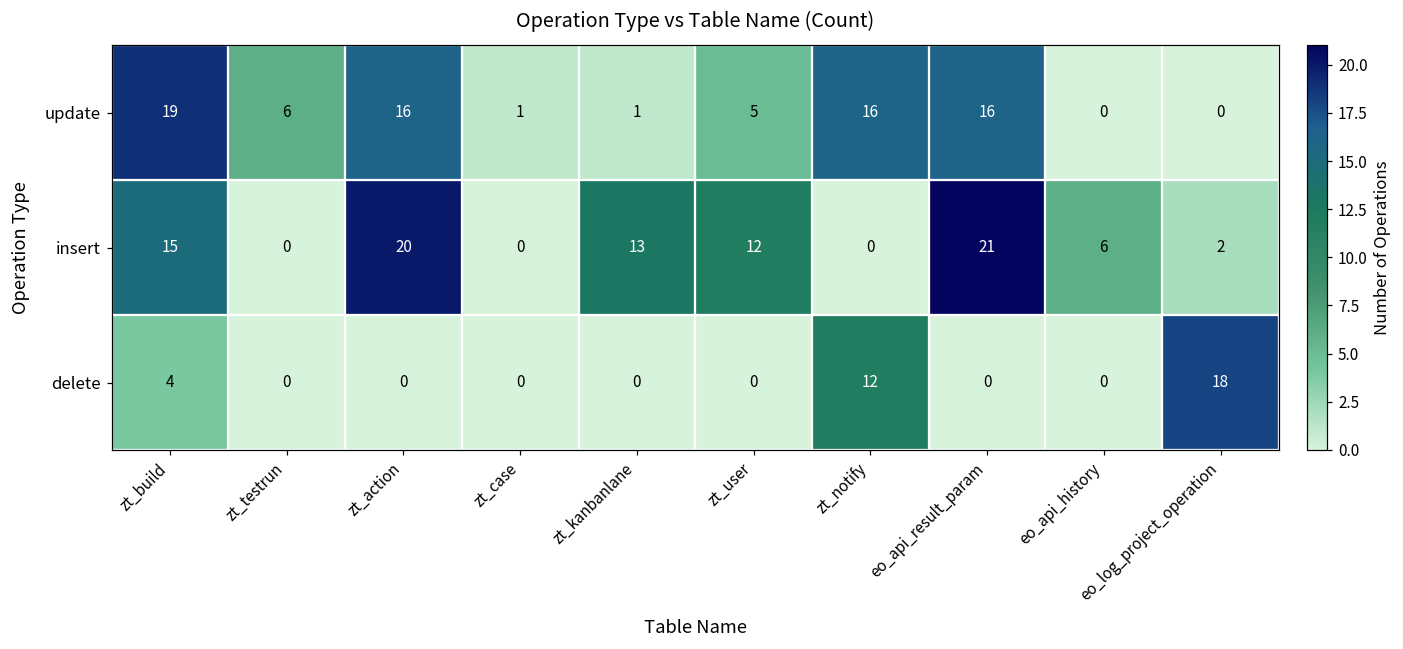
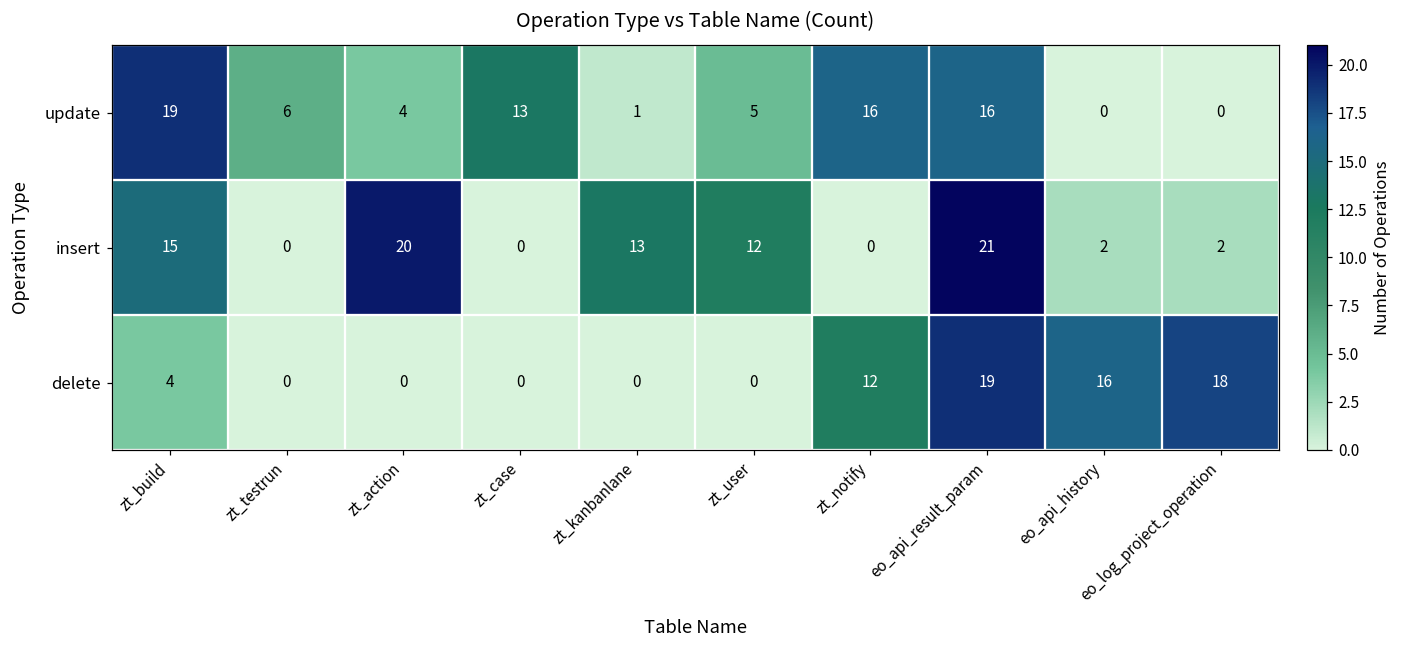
update, zt_action: 16 -> 4
update, zt_case: 1 -> 13
insert, eo_api_history: 6 -> 2
delete, eo_api_result_param: 0 -> 19
delete, eo_api_history: 0 -> 16
